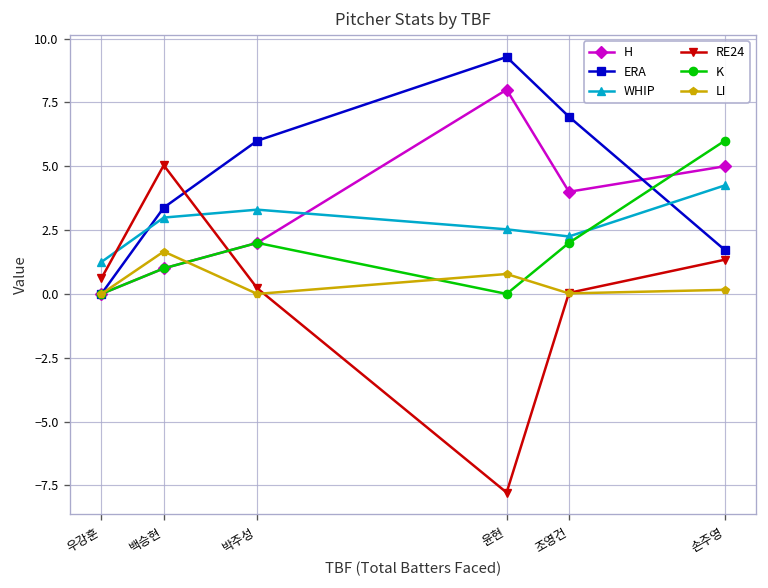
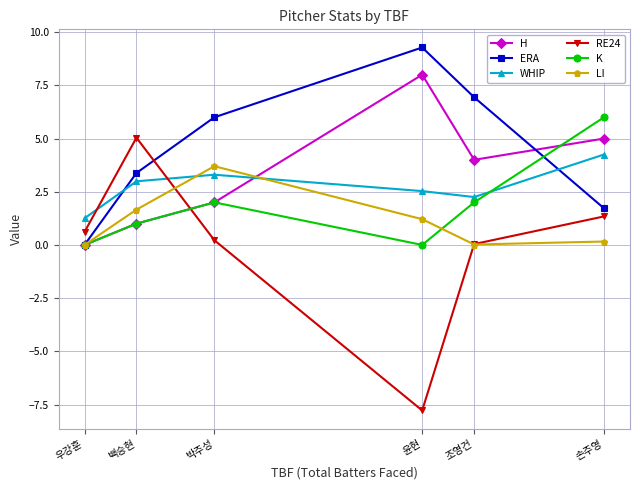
LI, 박주성: 0.0 -> 3.7
LI, 윤현: 0.8 -> 1.2
